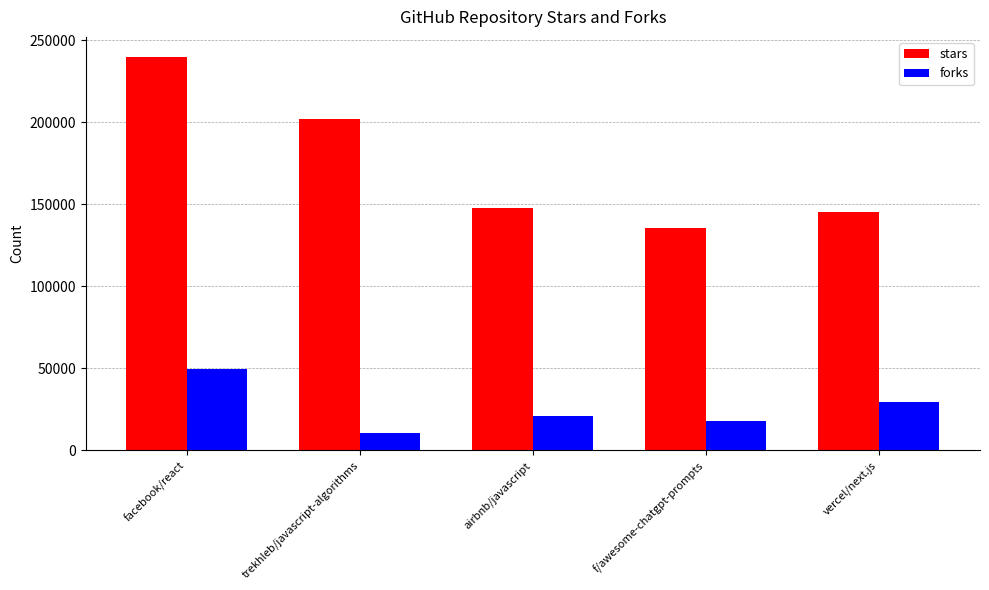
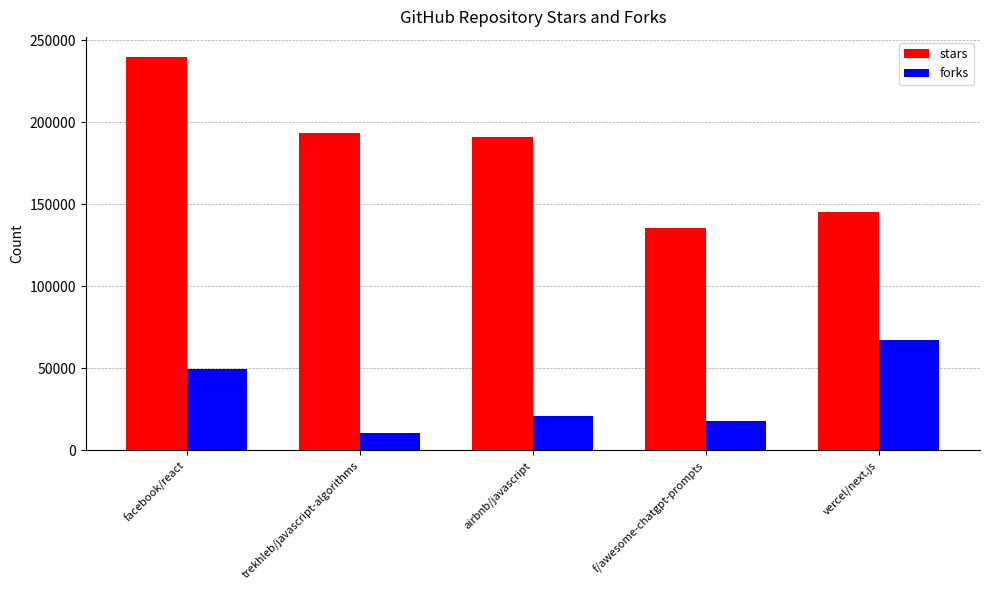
stars, trekhleb/javascript-algorithms: 202000 -> 194000
stars, airbnb/javascript: 148000 -> 191000
forks, vercel/next.js: 30000 -> 67000
